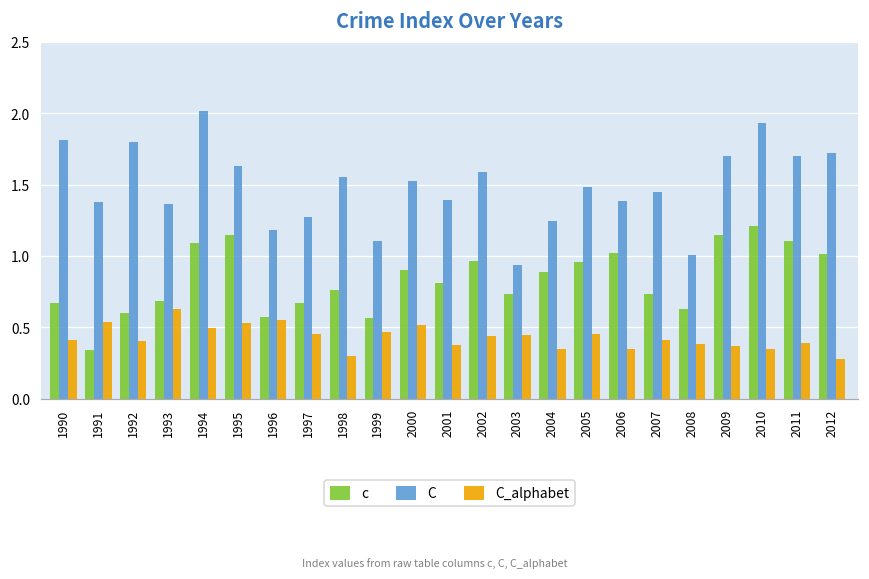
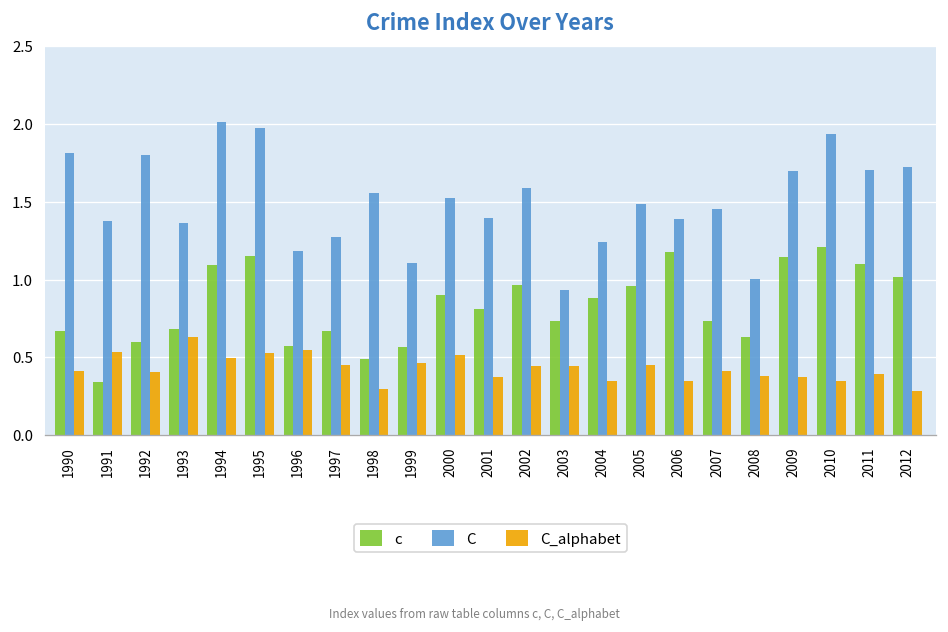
C, 1995: 1.63 -> 1.97
c, 1998: 0.76 -> 0.49
c, 2006: 1.02 -> 1.18
